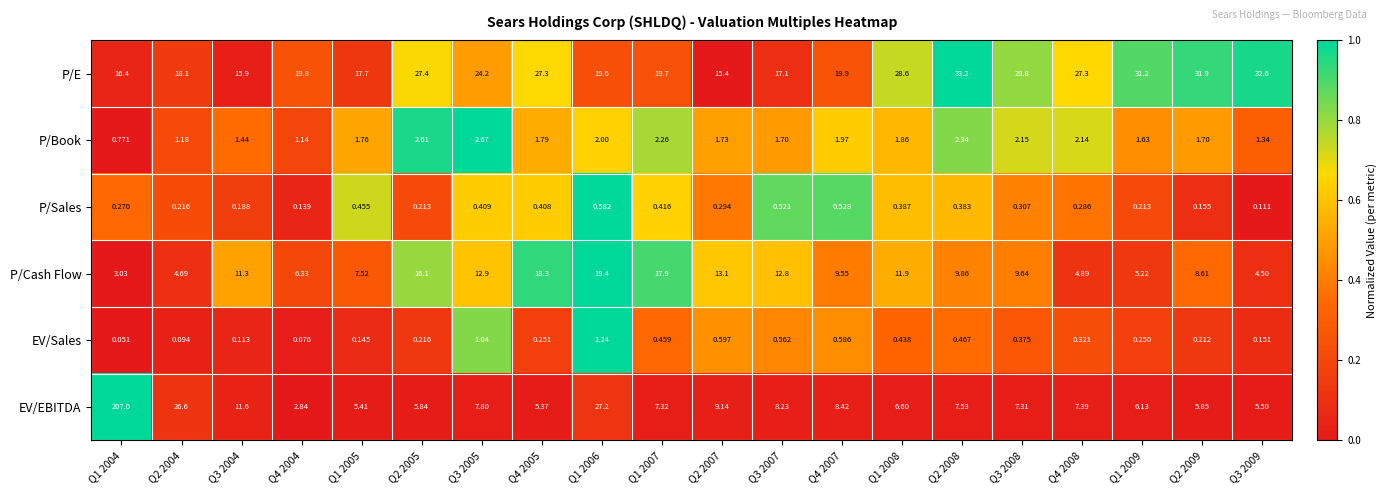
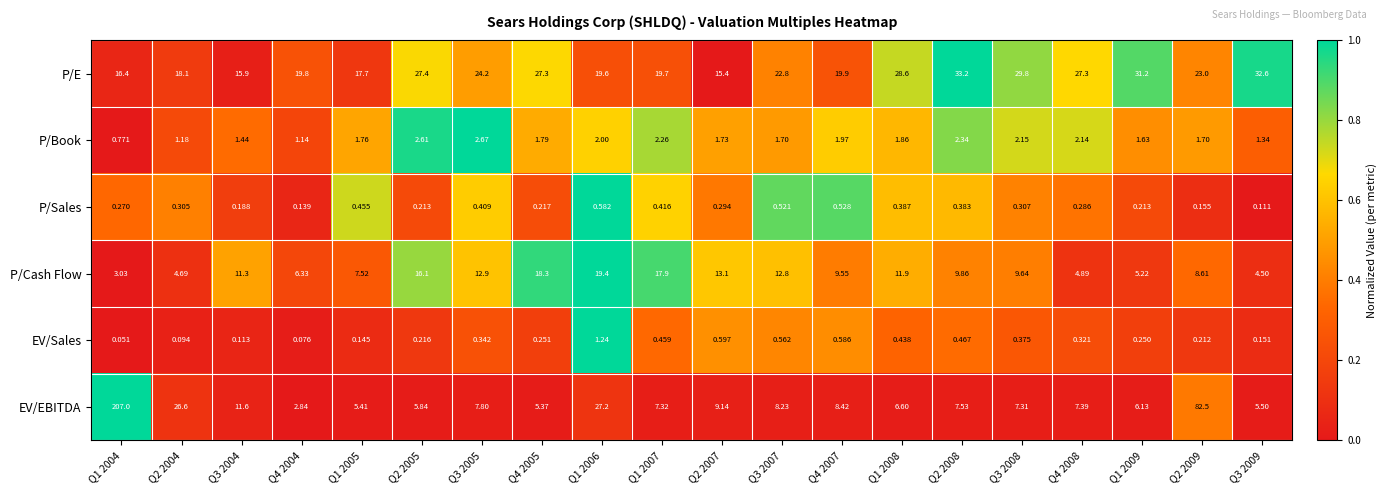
P/E, Q3 2007: 17.1 -> 22.8
P/E, Q2 2009: 31.9 -> 23.0
P/Sales, Q2 2004: 0.216 -> 0.305
P/Sales, Q4 2005: 0.408 -> 0.217
EV/Sales, Q3 2005: 1.04 -> 0.342
EV/EBITDA, Q2 2009: 5.85 -> 82.5
